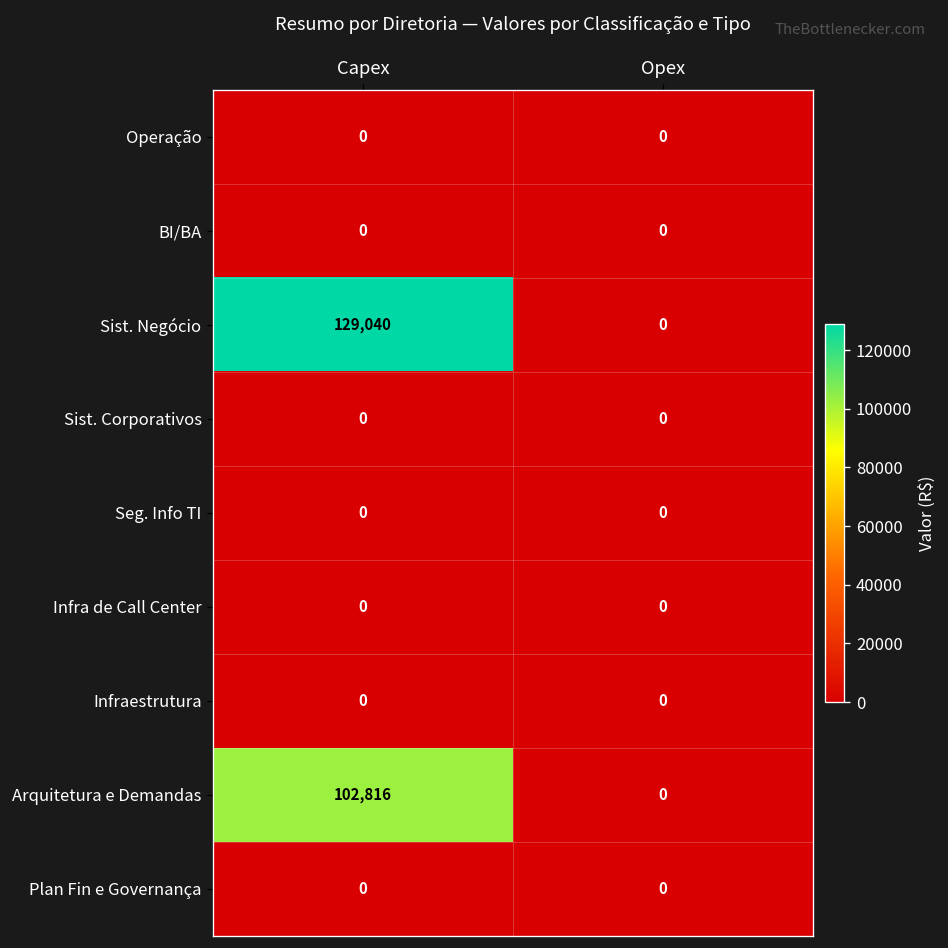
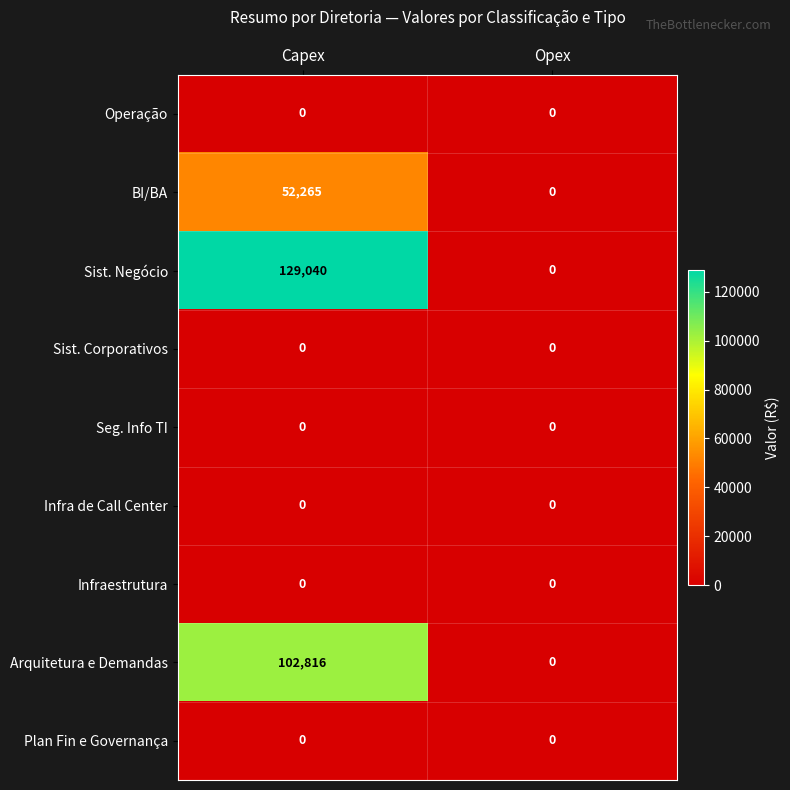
BI/BA, Capex: 0 -> 52,265
